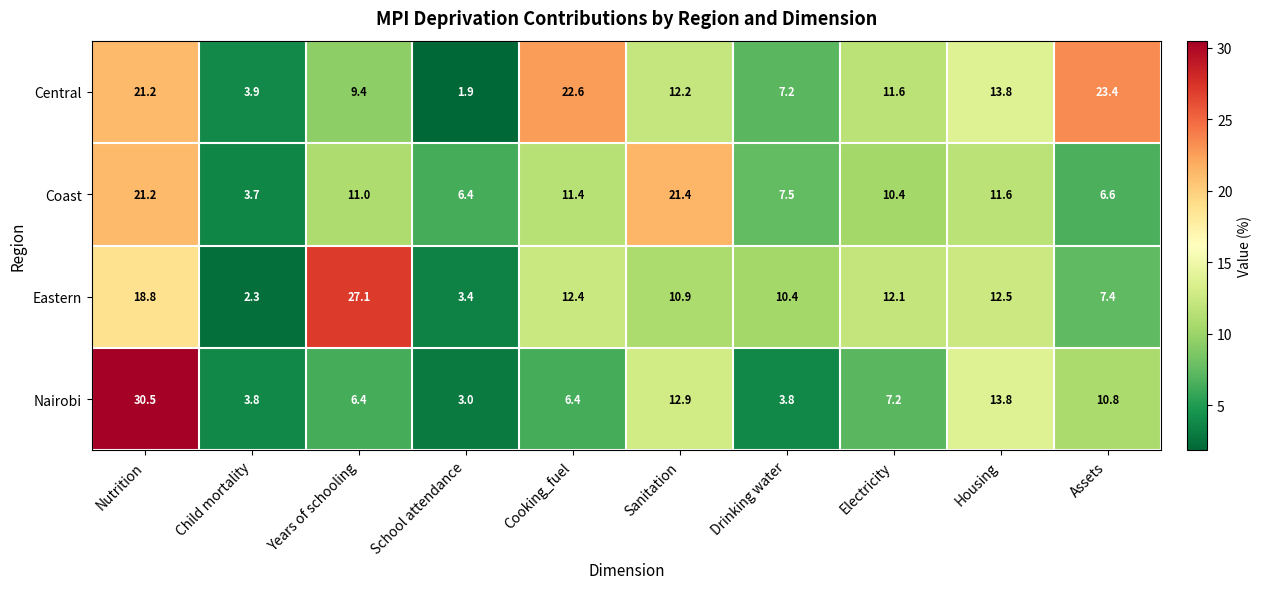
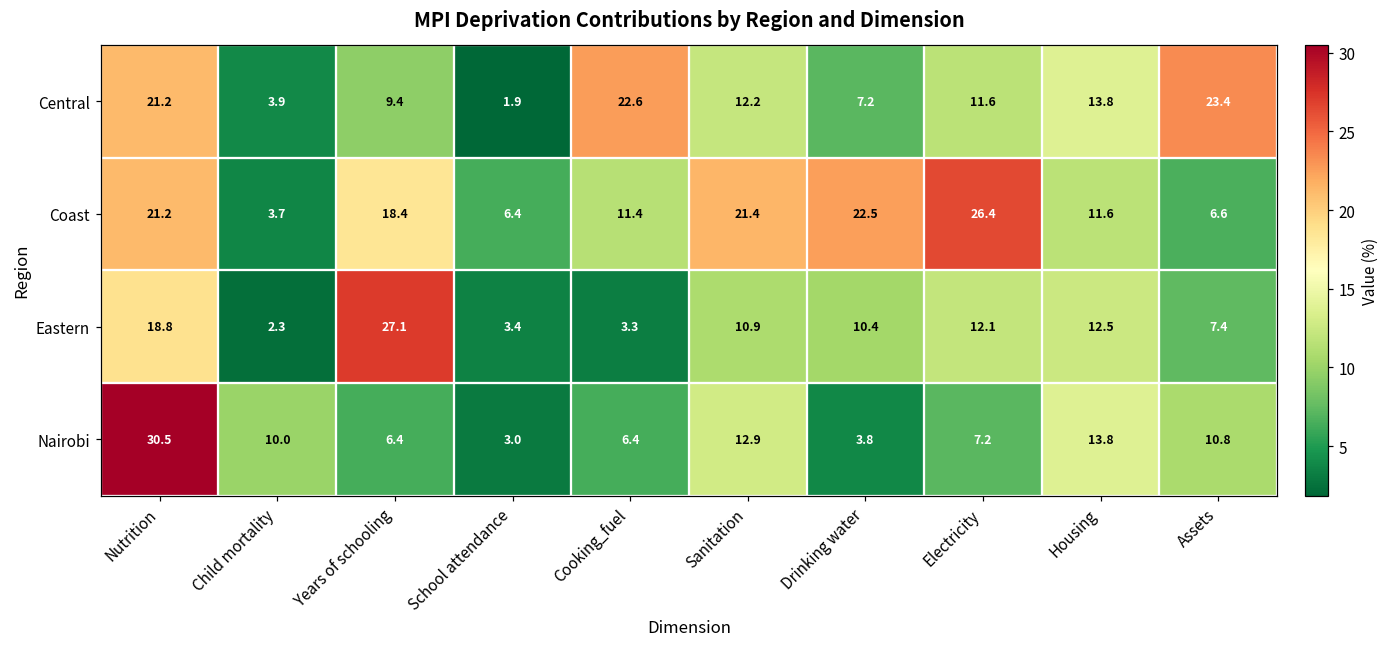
Coast, Years of schooling: 11.0 -> 18.4
Coast, Drinking water: 7.5 -> 22.5
Coast, Electricity: 10.4 -> 26.4
Eastern, Cooking_fuel: 12.4 -> 3.3
Nairobi, Child mortality: 3.8 -> 10.0
